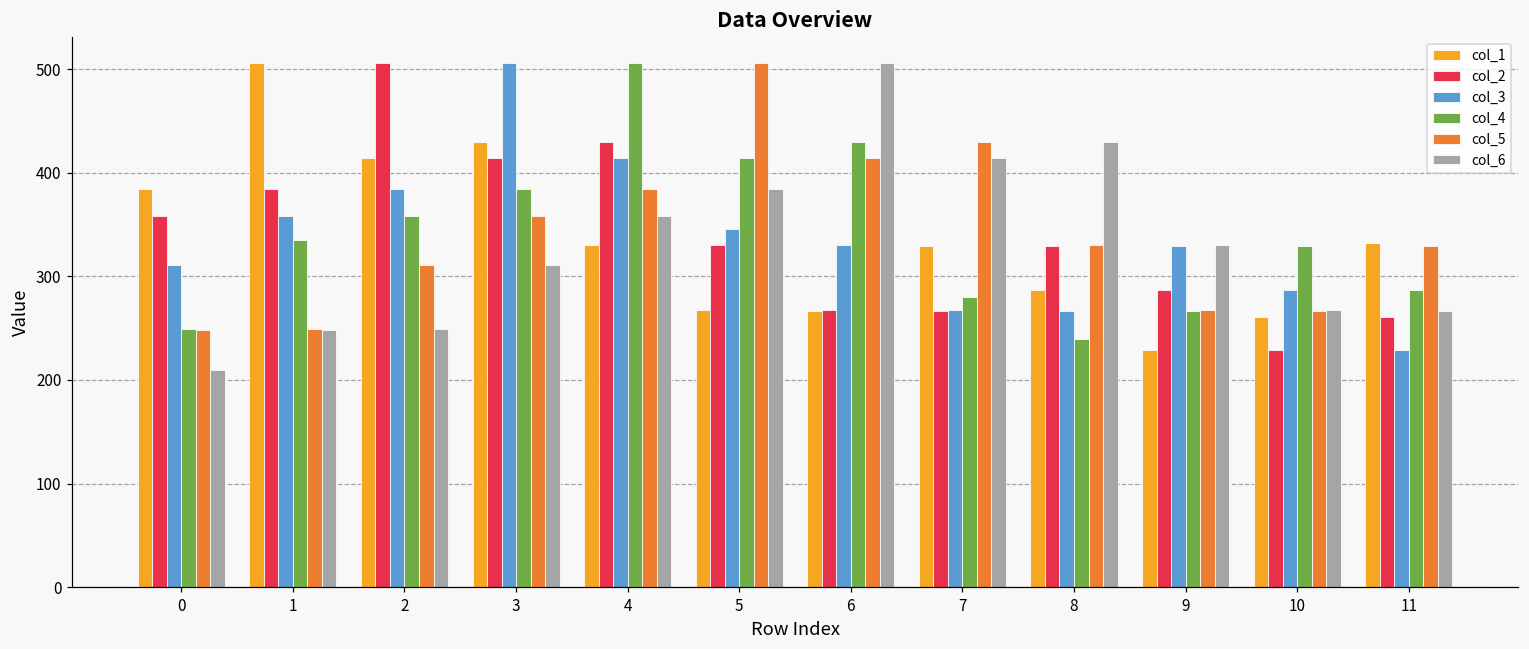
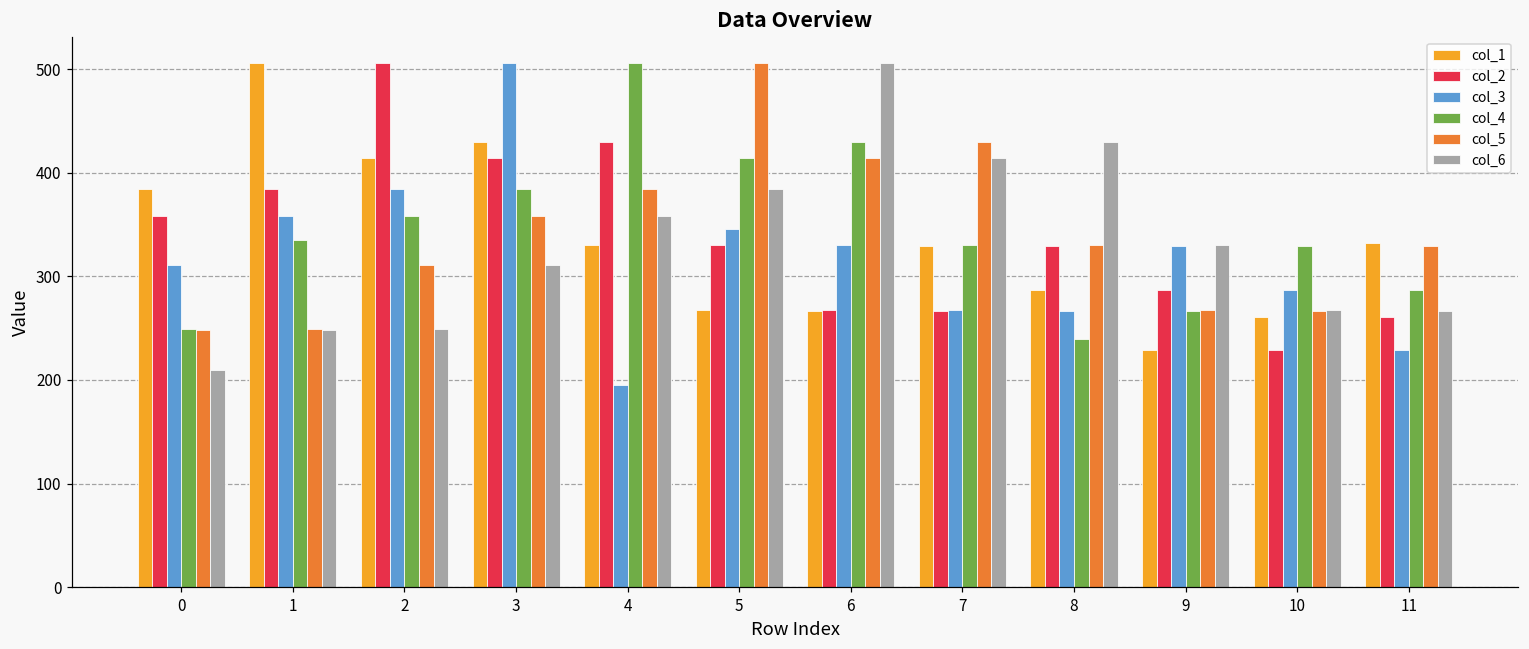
col_3, 4: 410 -> 200
col_4, 7: 280 -> 330
